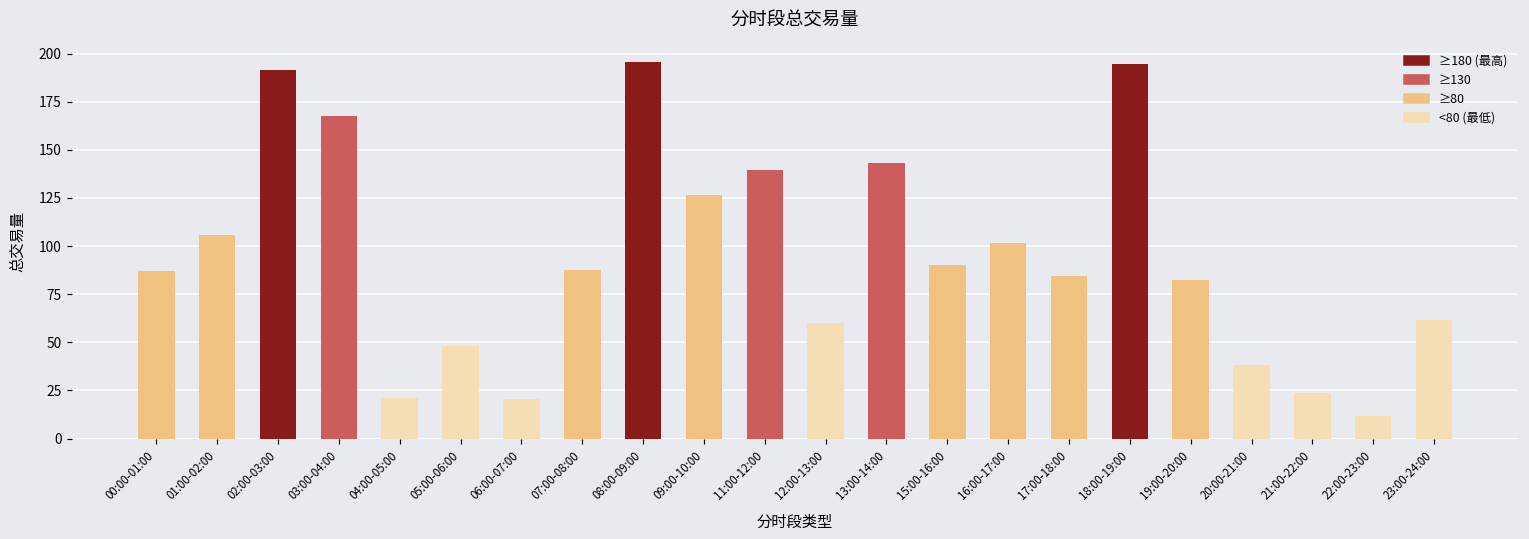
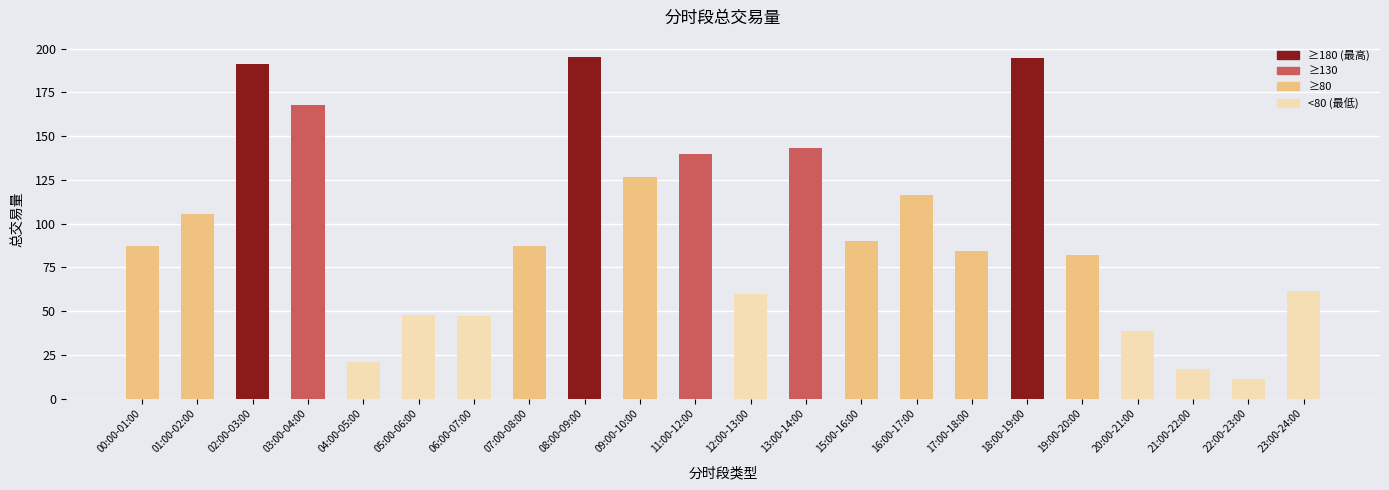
06:00-07:00: 21 -> 47
16:00-17:00: 102 -> 117
21:00-22:00: 24 -> 17
